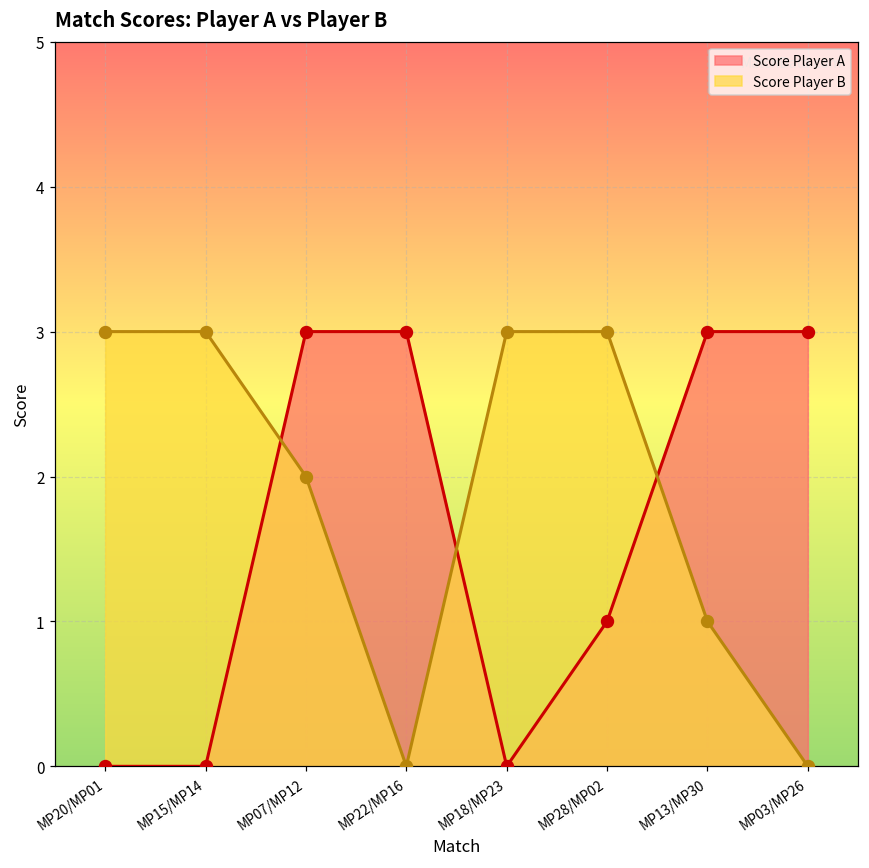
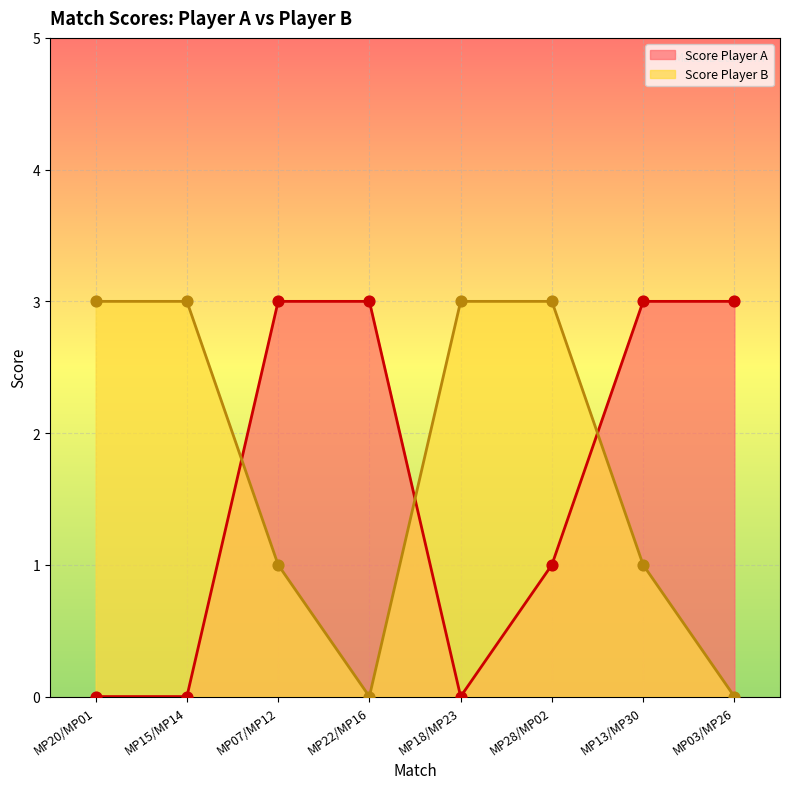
Score Player B, MP07/MP12: 2 -> 1
